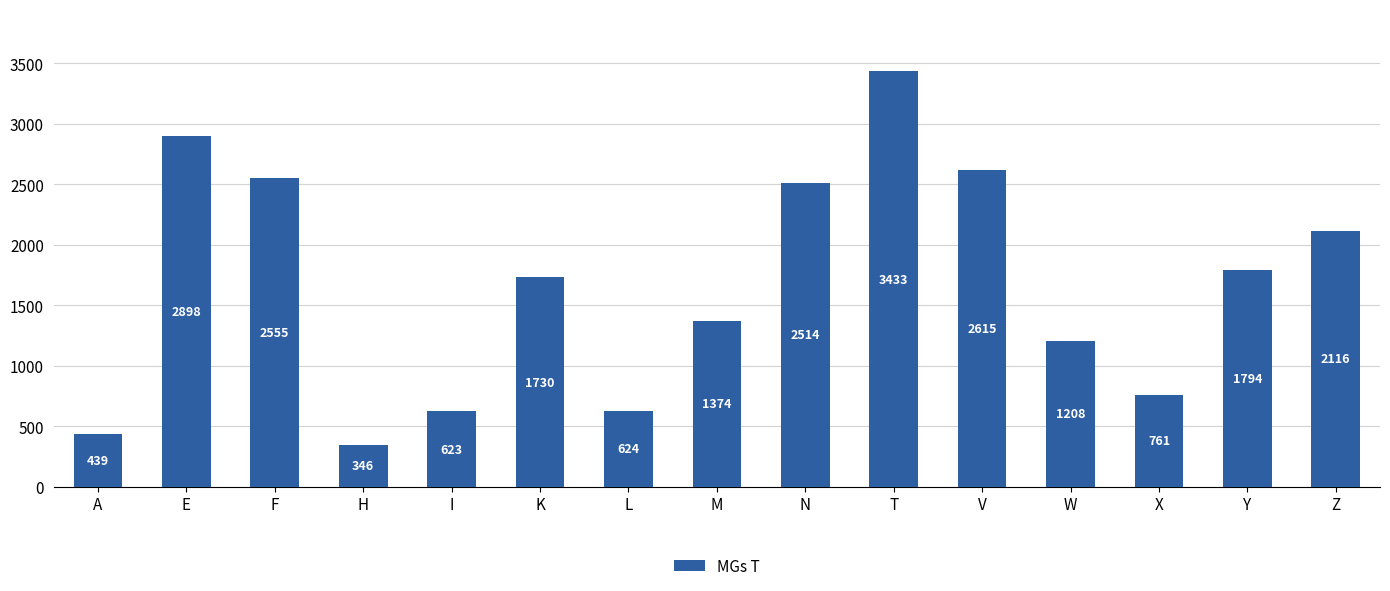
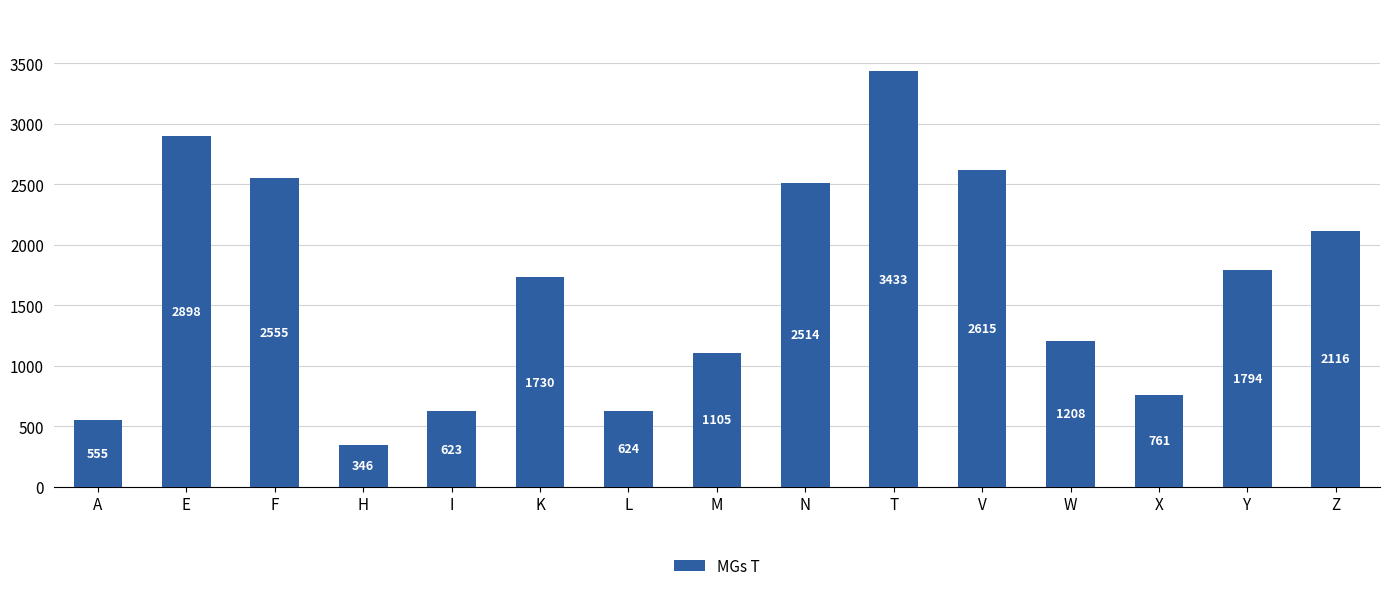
A: 439 -> 555
M: 1374 -> 1105
